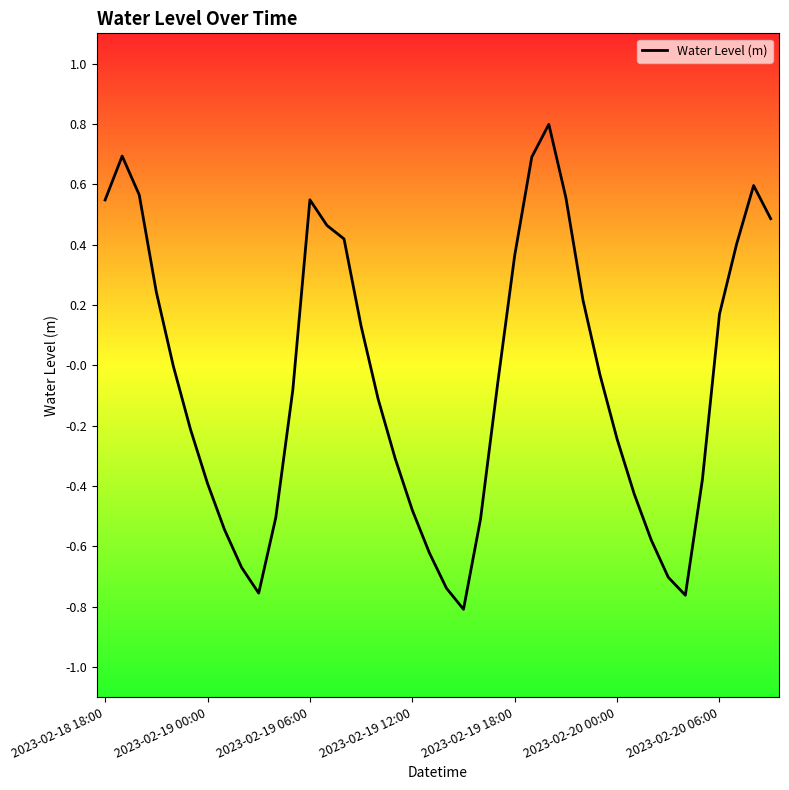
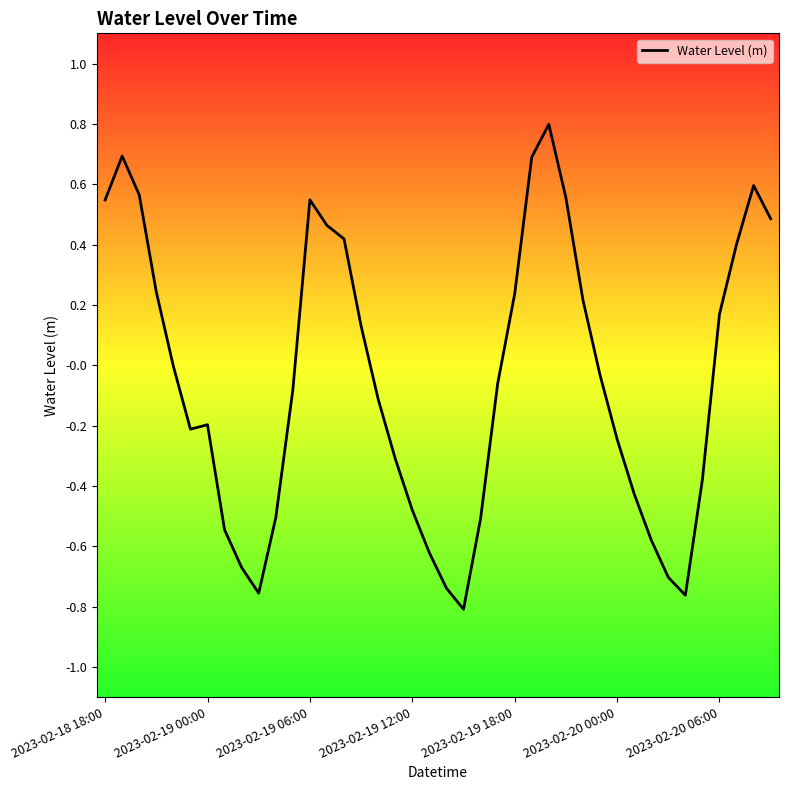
2023-02-19 00:00: -0.39 -> -0.20
2023-02-19 18:00: 0.36 -> 0.24
